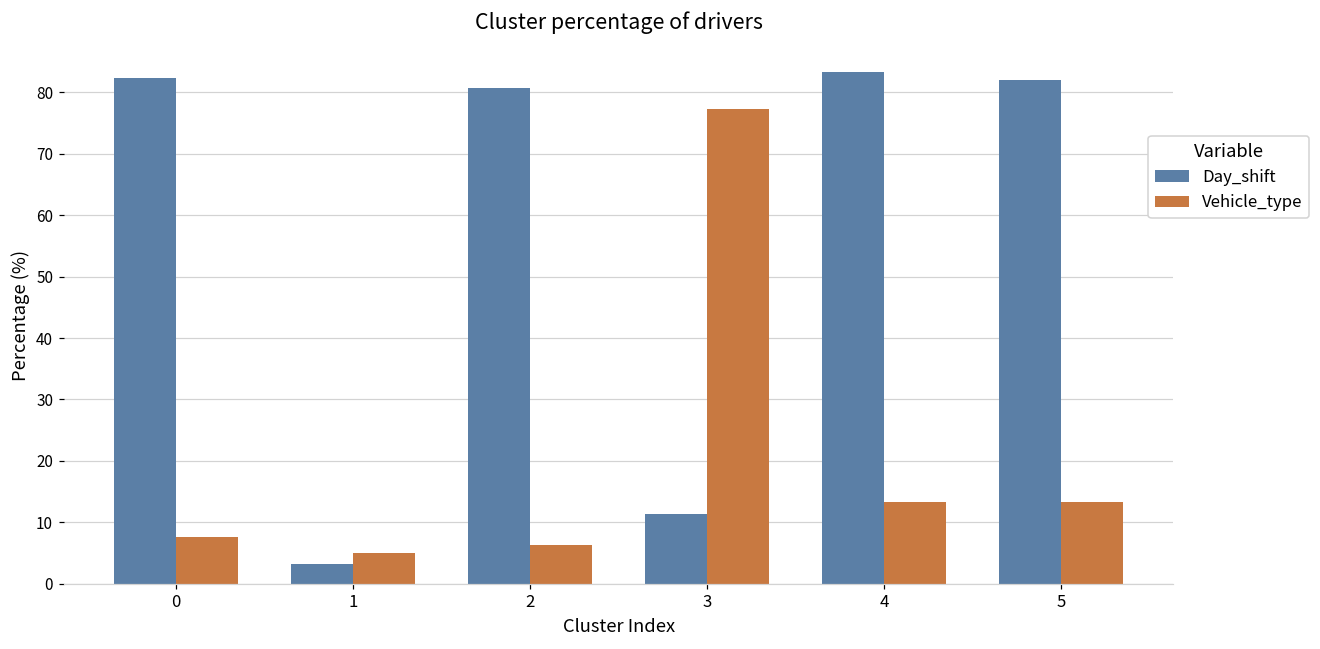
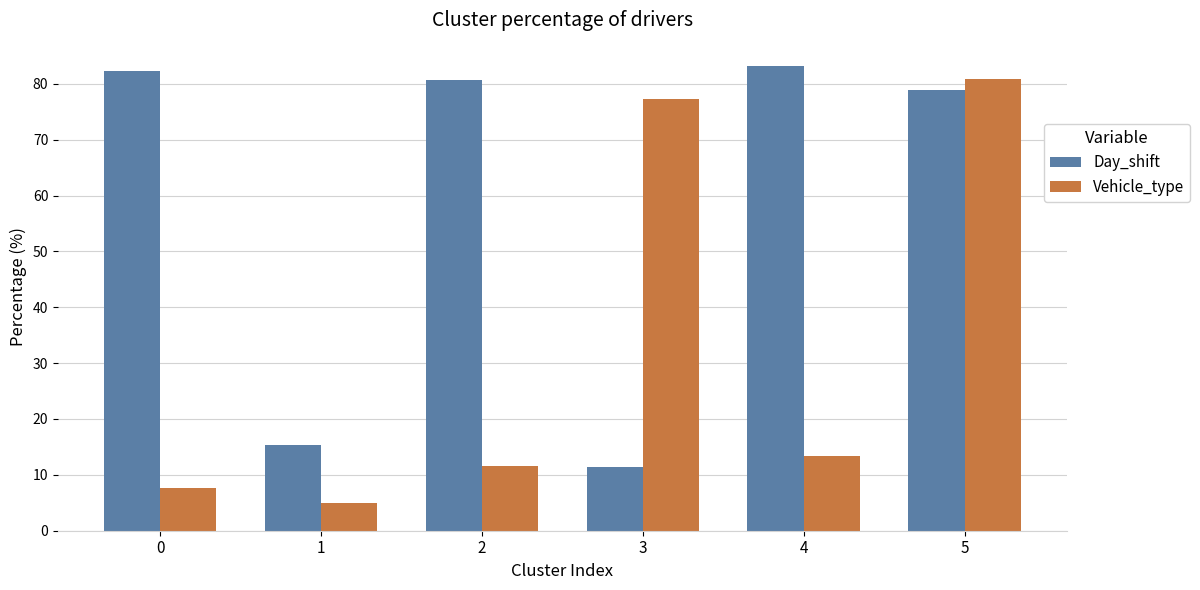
Day_shift, 1: 3 -> 15
Vehicle_type, 2: 6 -> 12
Day_shift, 5: 82 -> 79
Vehicle_type, 5: 13 -> 81
